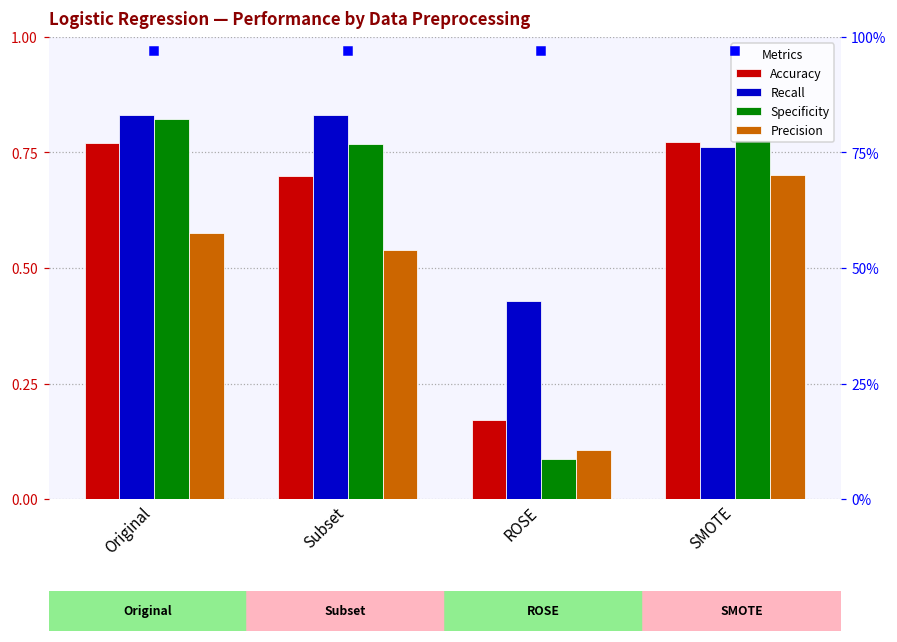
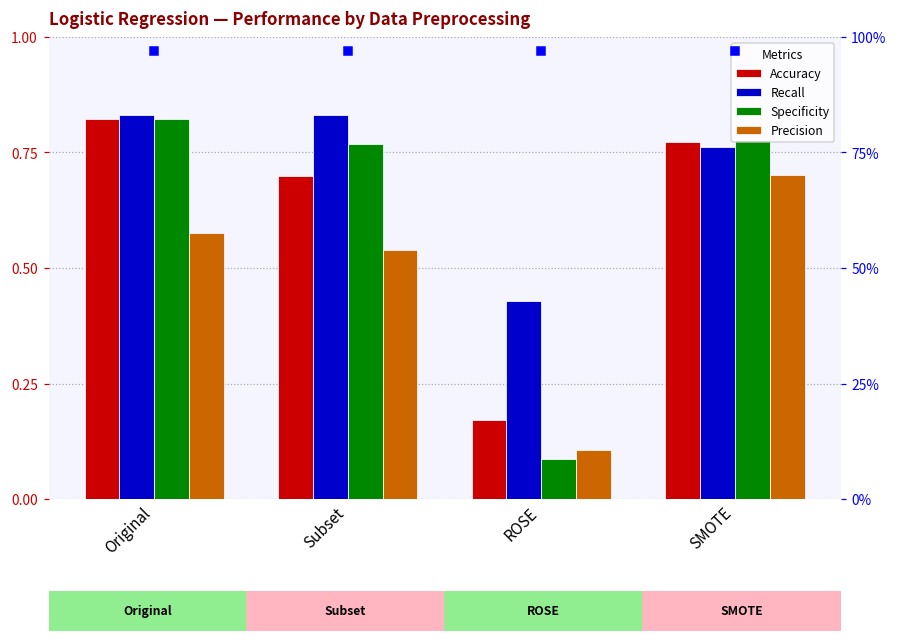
Accuracy, Original: 0.77 -> 0.82
